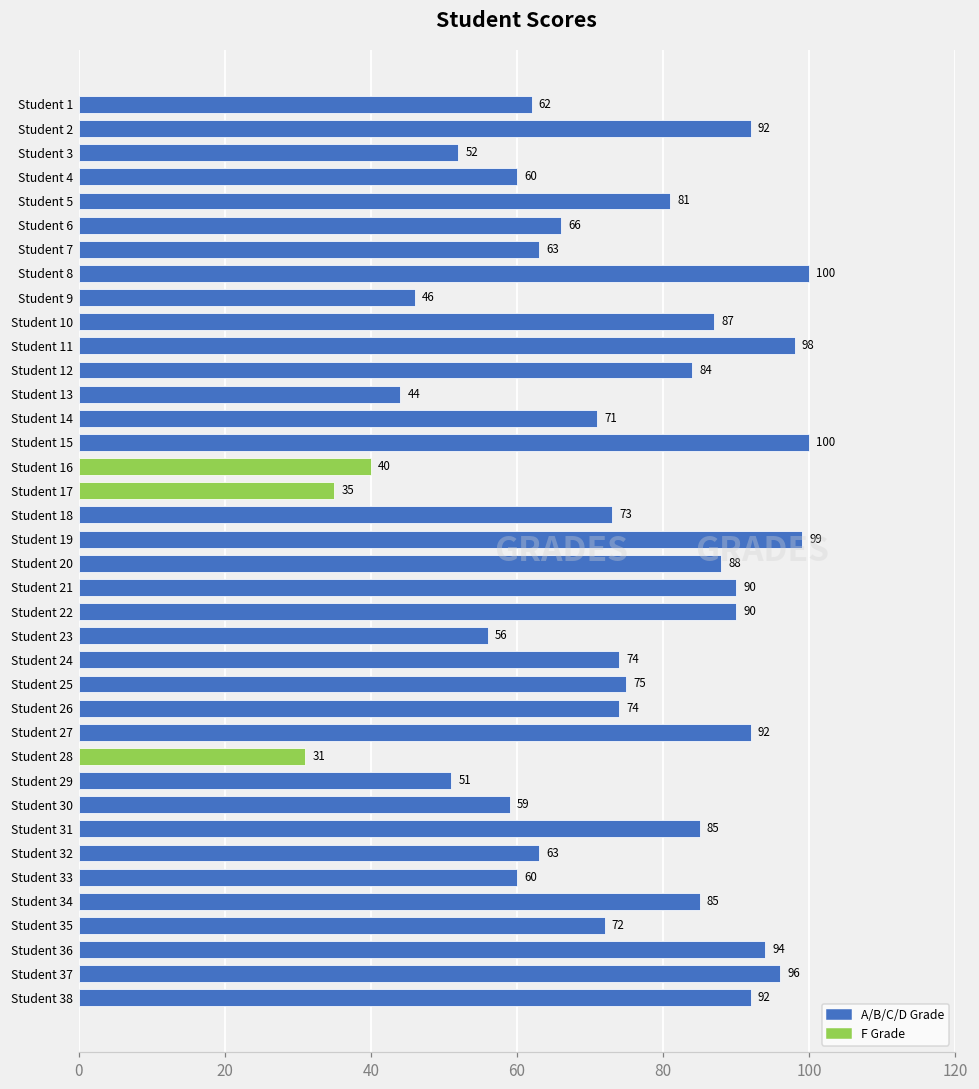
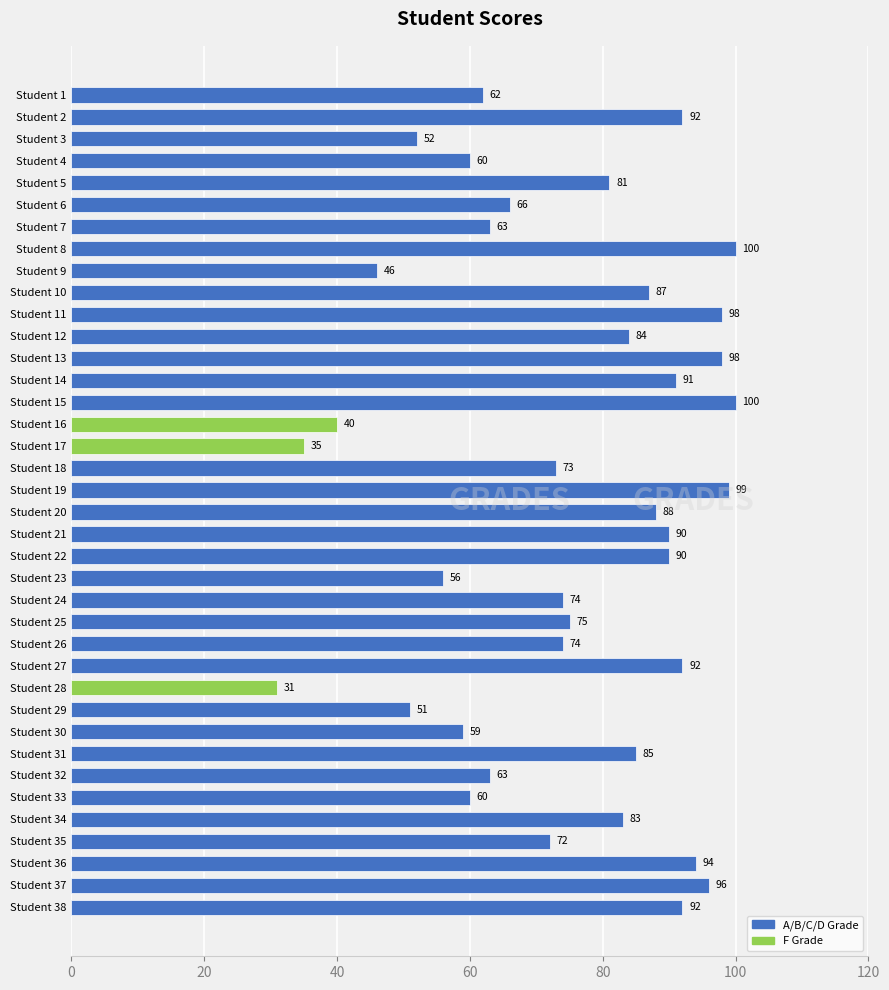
Student 13: 44 -> 98
Student 14: 71 -> 91
Student 34: 85 -> 83
